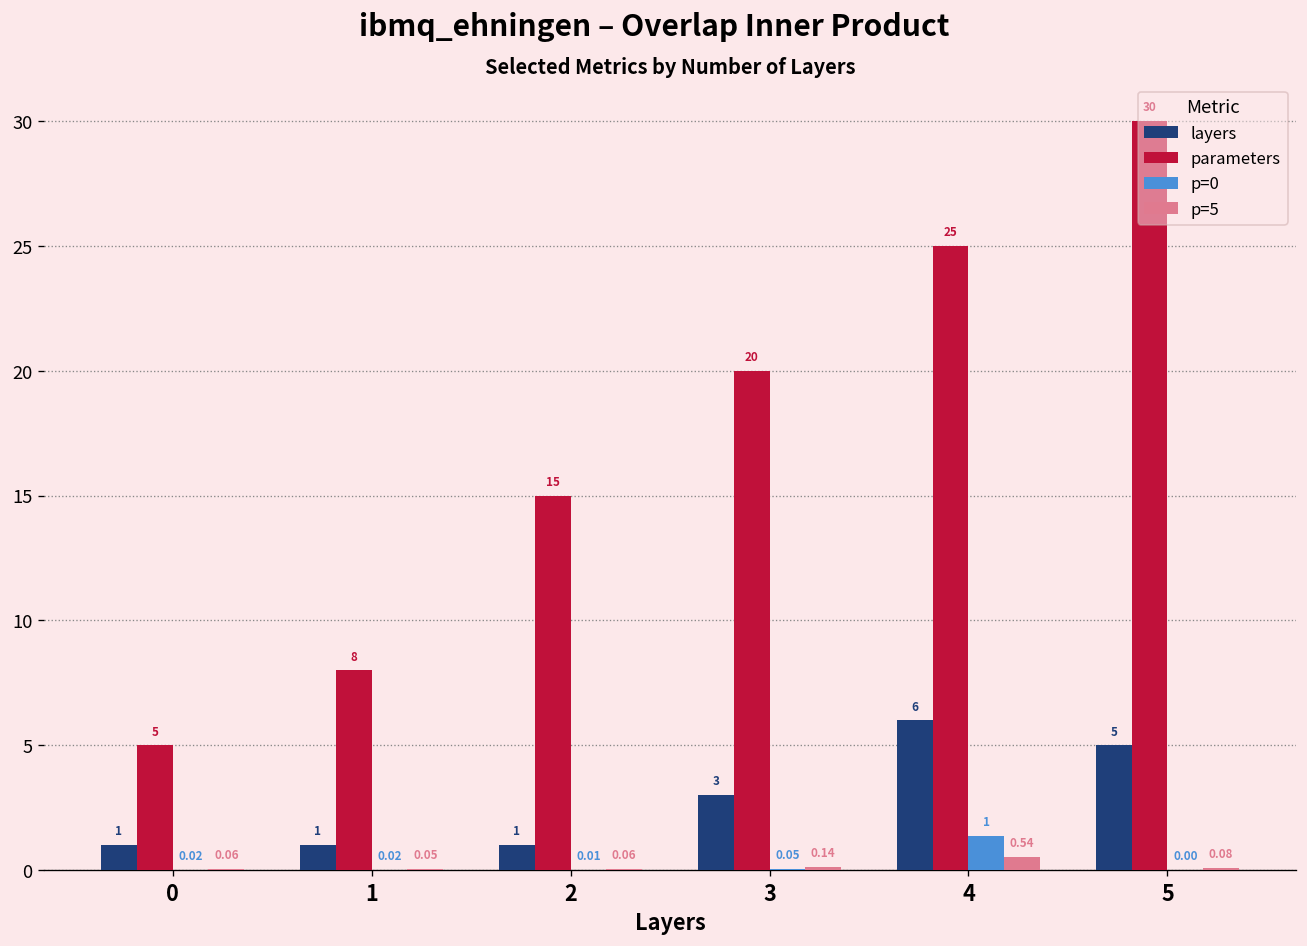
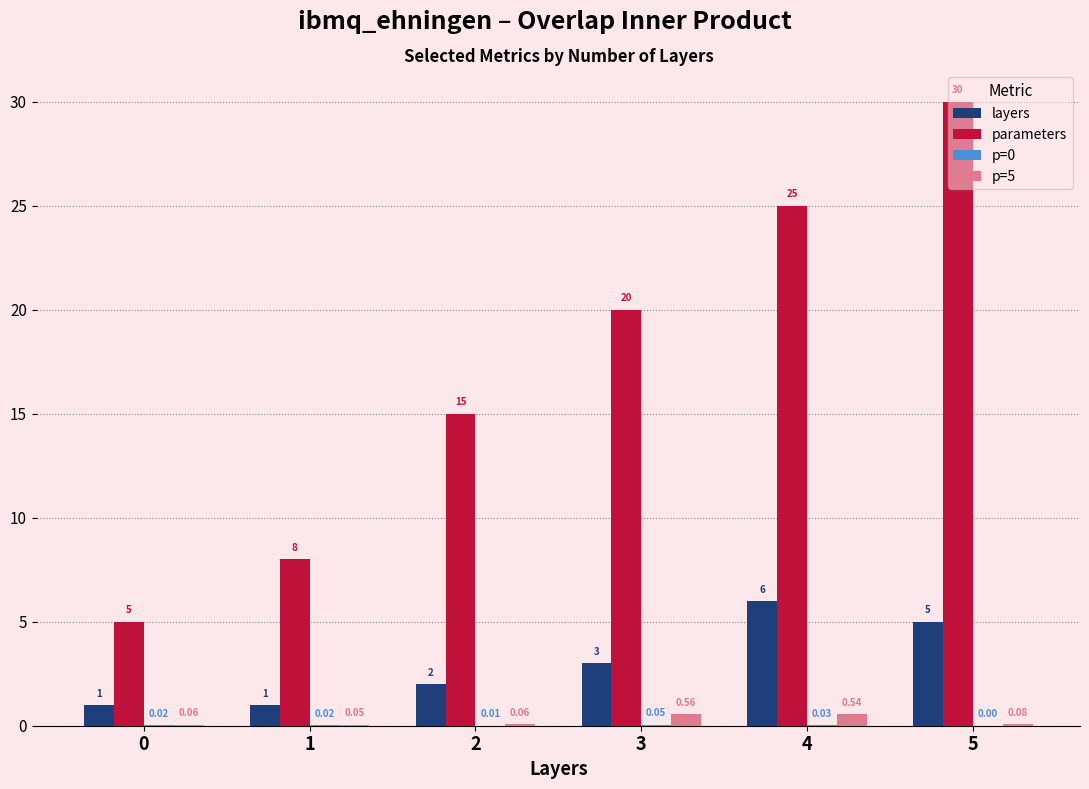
layers, 2: 1 -> 2
p=5, 3: 0.14 -> 0.56
p=0, 4: 1 -> 0.03
